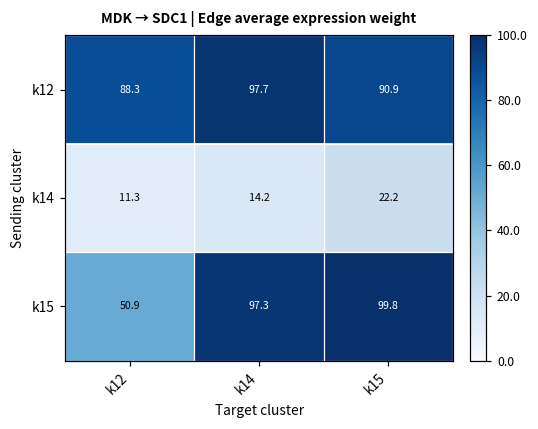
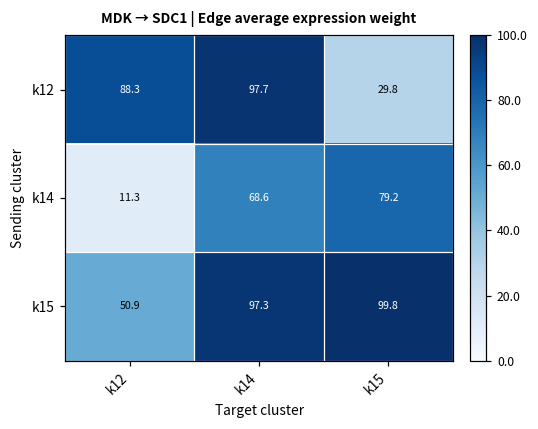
k12, k15: 90.9 -> 29.8
k14, k14: 14.2 -> 68.6
k14, k15: 22.2 -> 79.2
